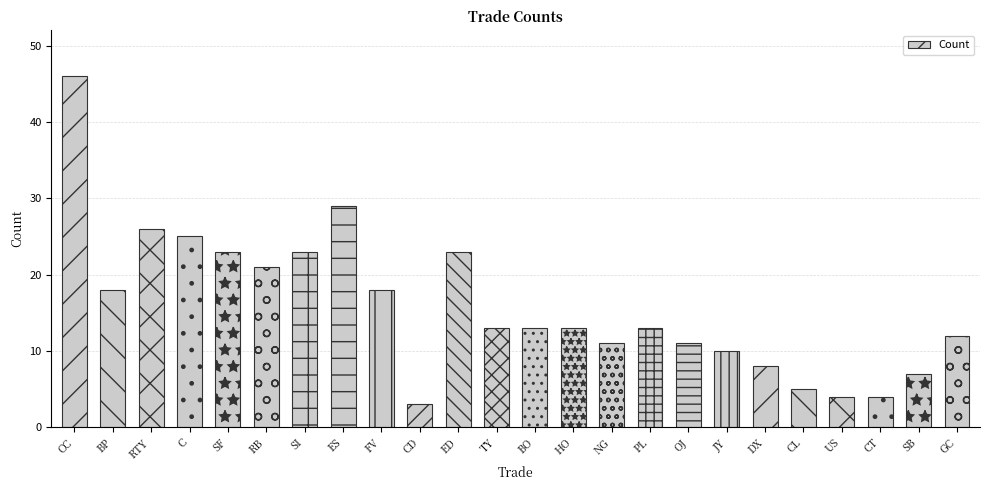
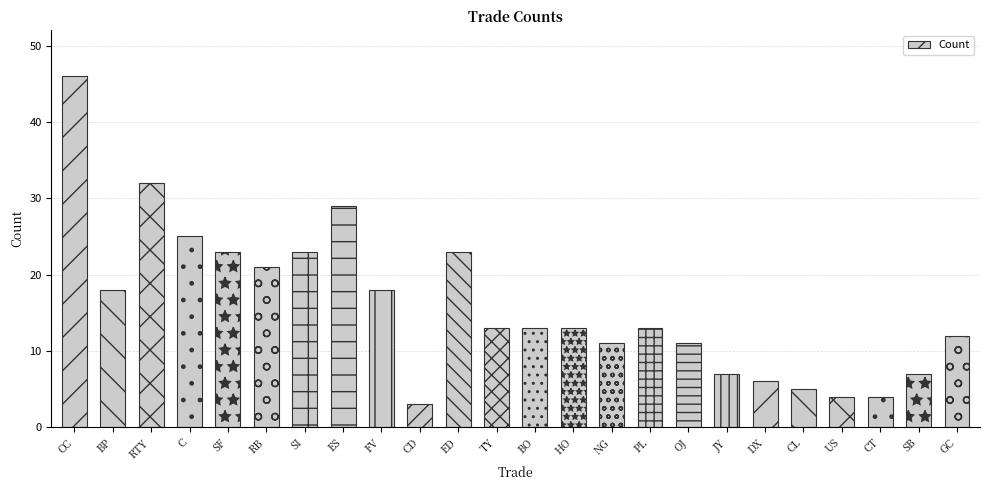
RTY: 26 -> 32
JY: 10 -> 7
DX: 8 -> 6
